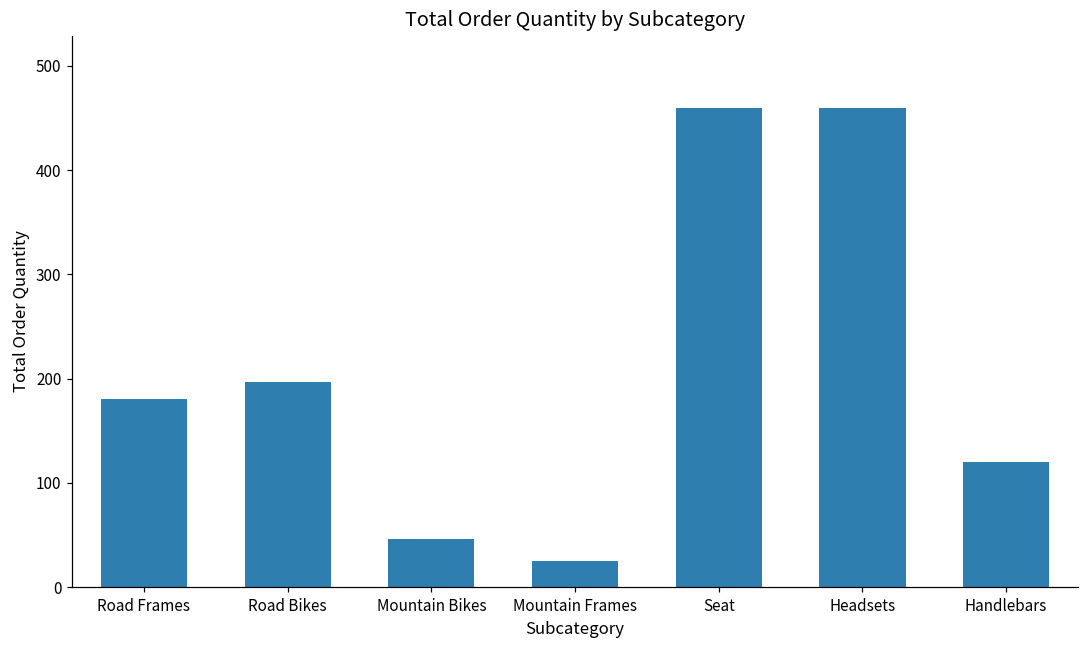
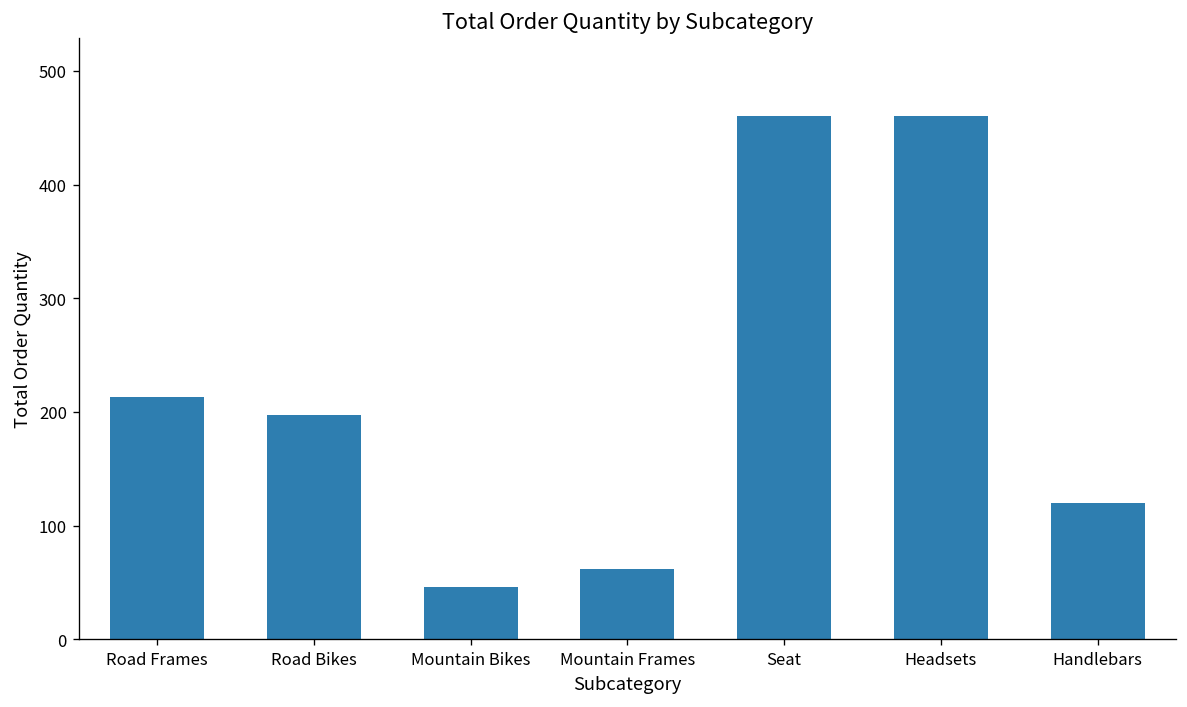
Road Frames: 180 -> 210
Mountain Frames: 30 -> 60
